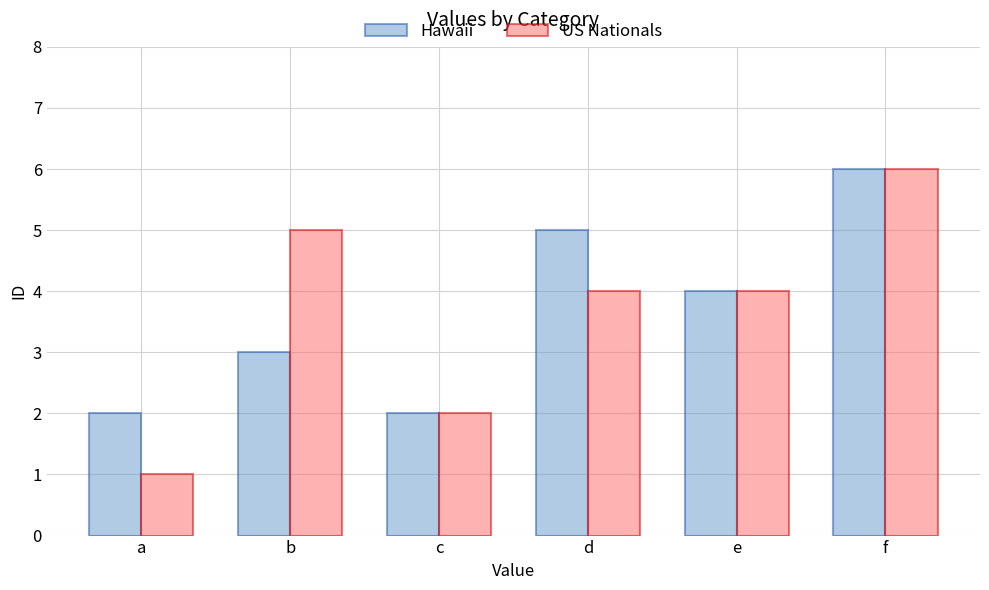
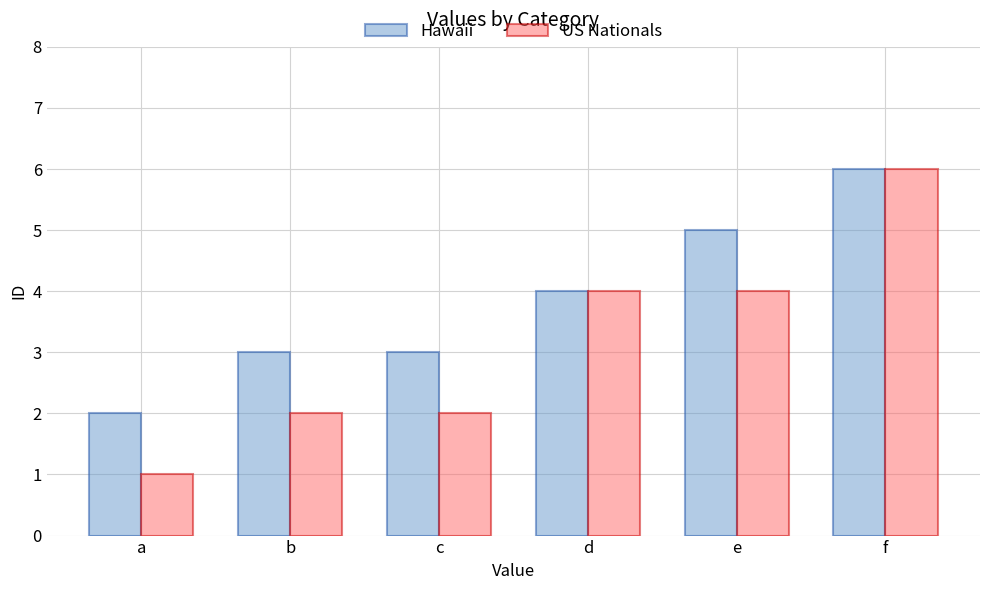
US Nationals, b: 5 -> 2
Hawaii, c: 2 -> 3
Hawaii, d: 5 -> 4
Hawaii, e: 4 -> 5
